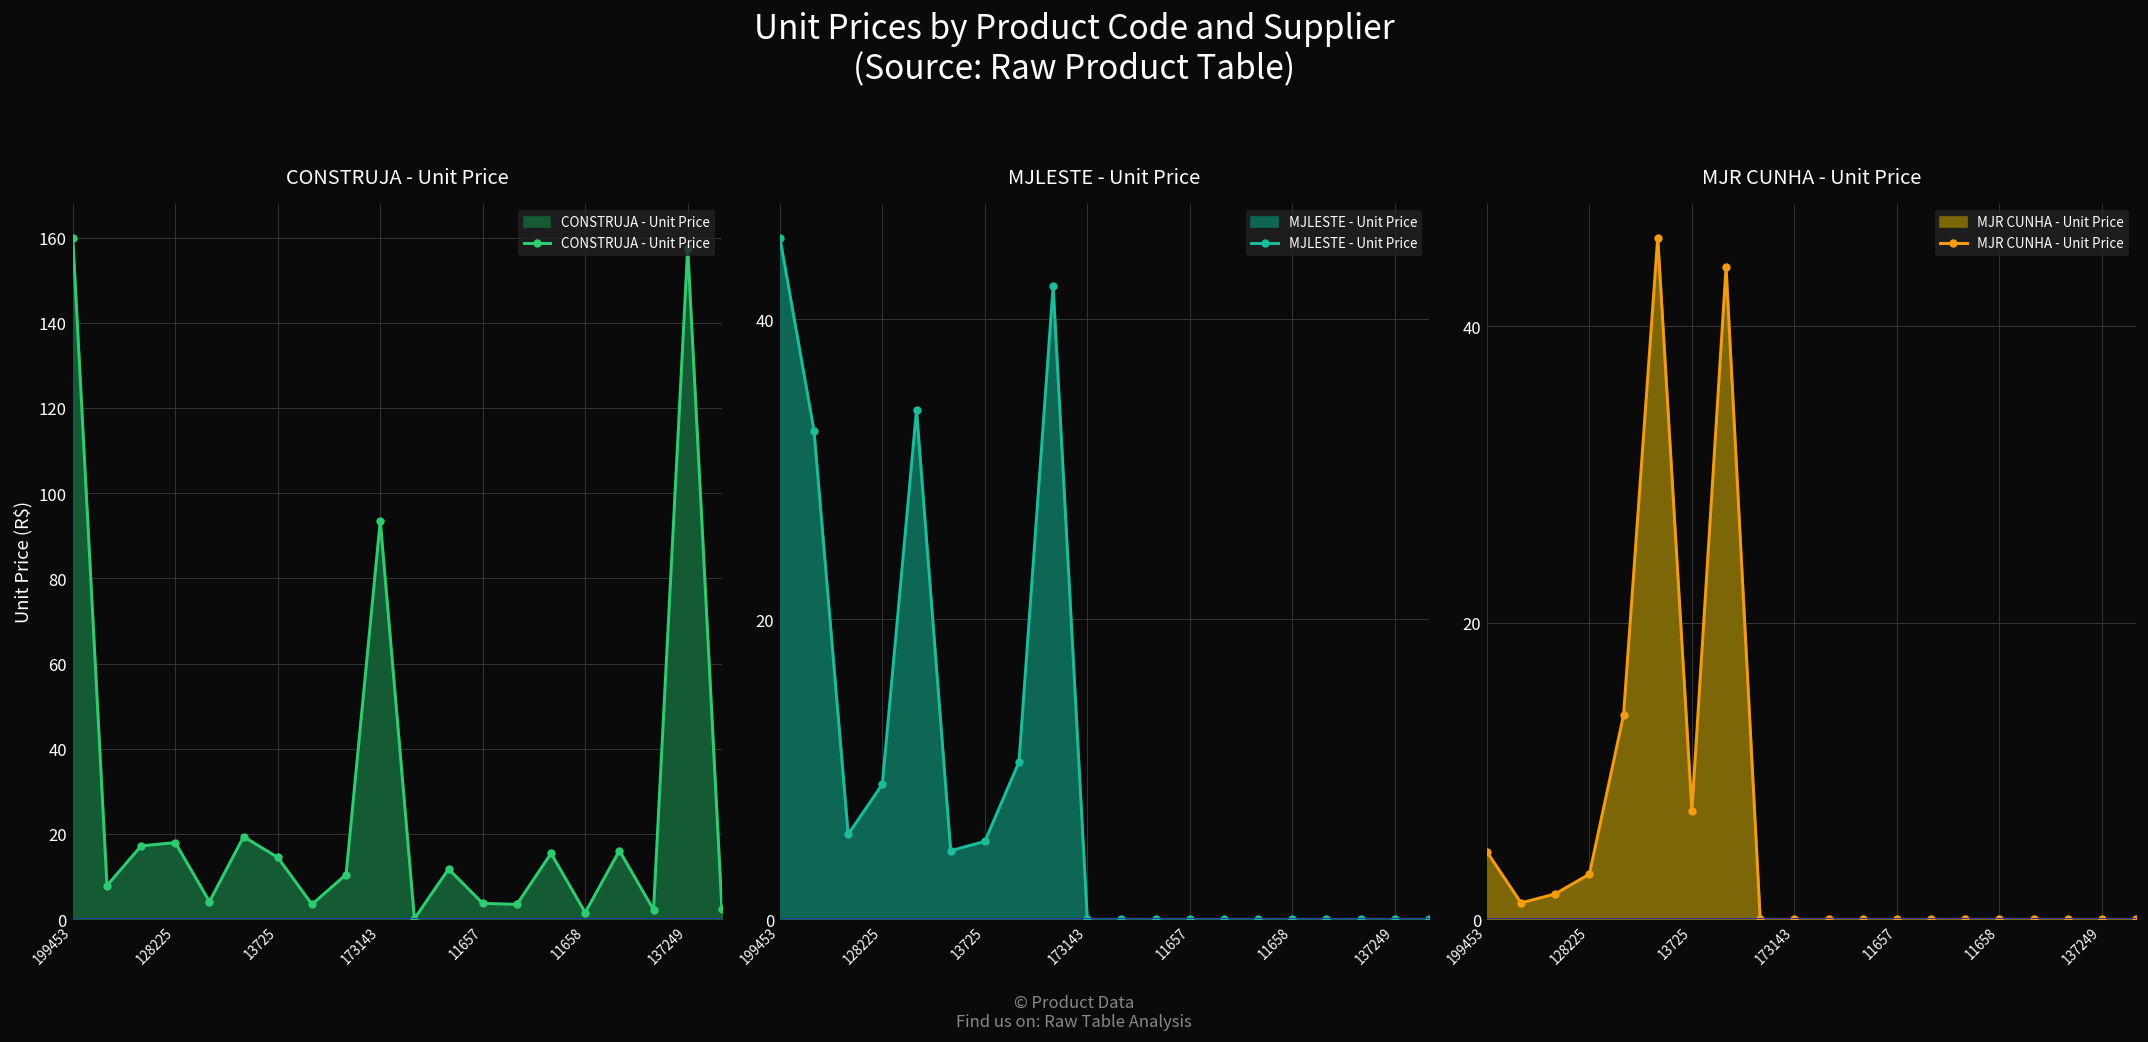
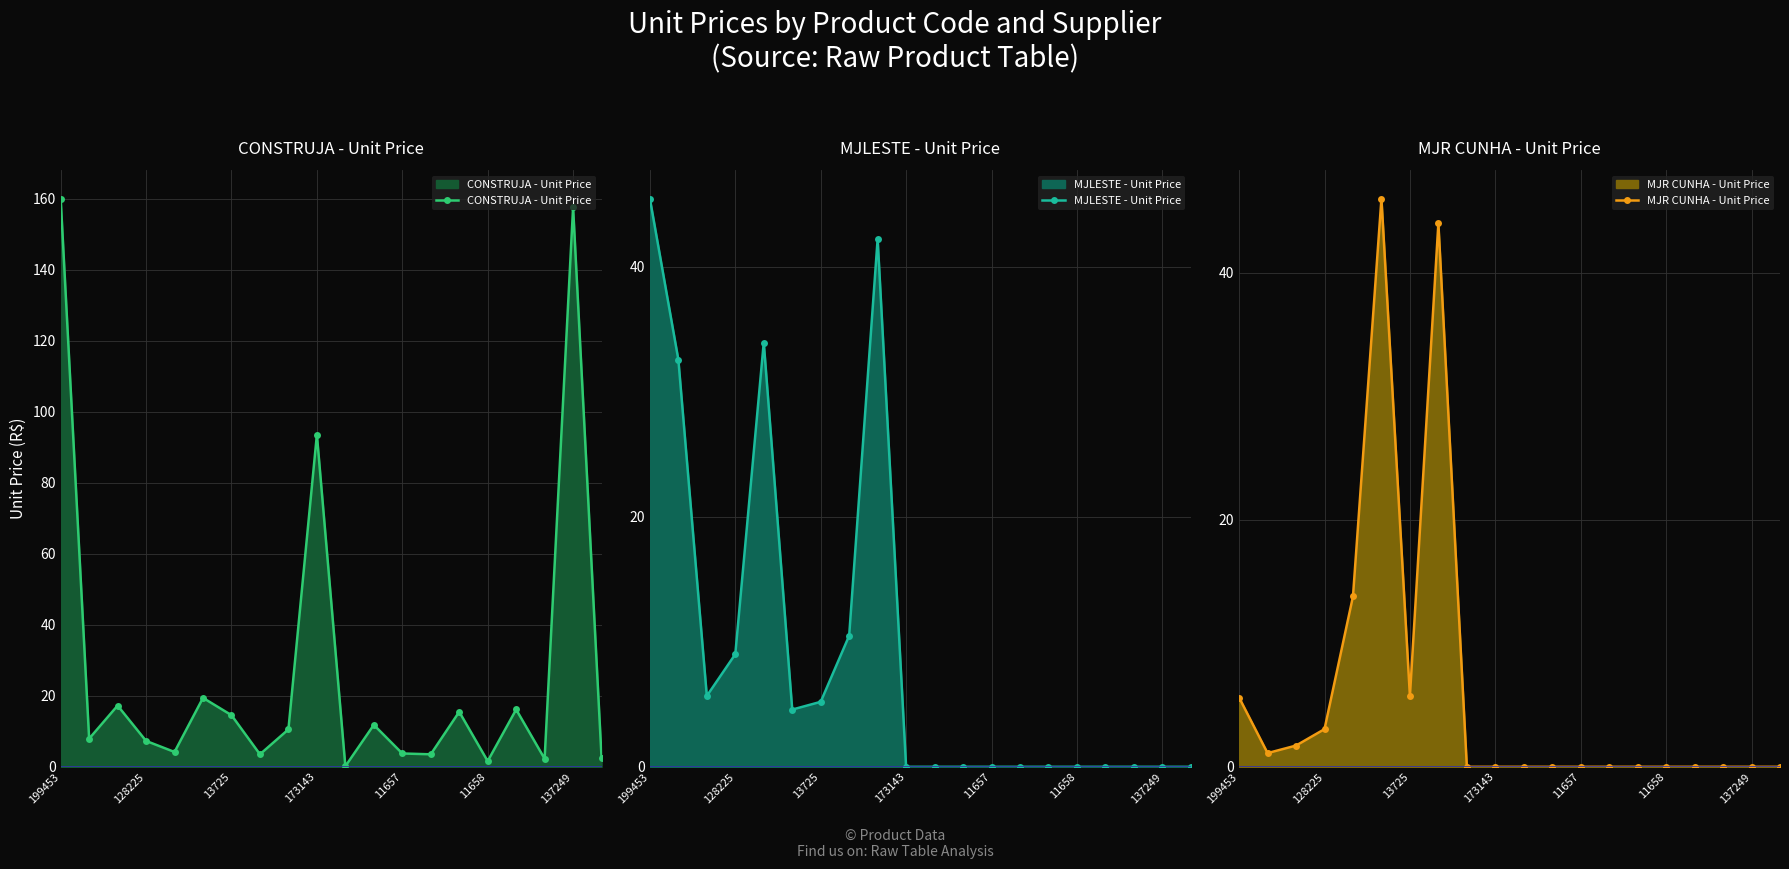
CONSTRUJA - Unit Price, 128225: 18 -> 7
MJR CUNHA - Unit Price, 199453: 4.6 -> 5.6
MJR CUNHA - Unit Price, 13725: 7.3 -> 5.7
